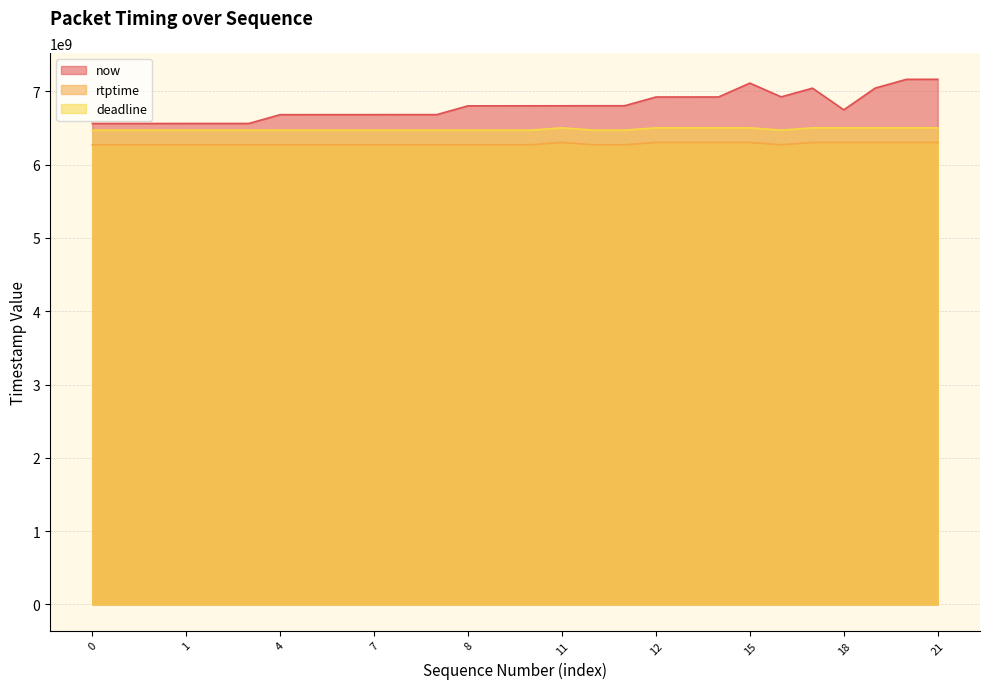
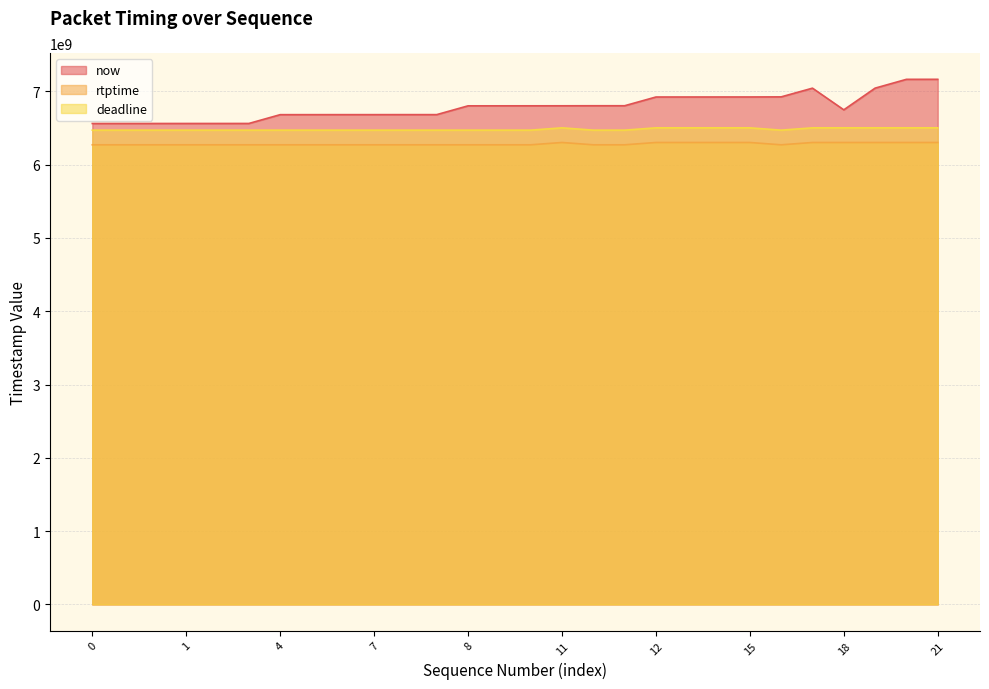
now, 15: 7100000000 -> 6900000000
